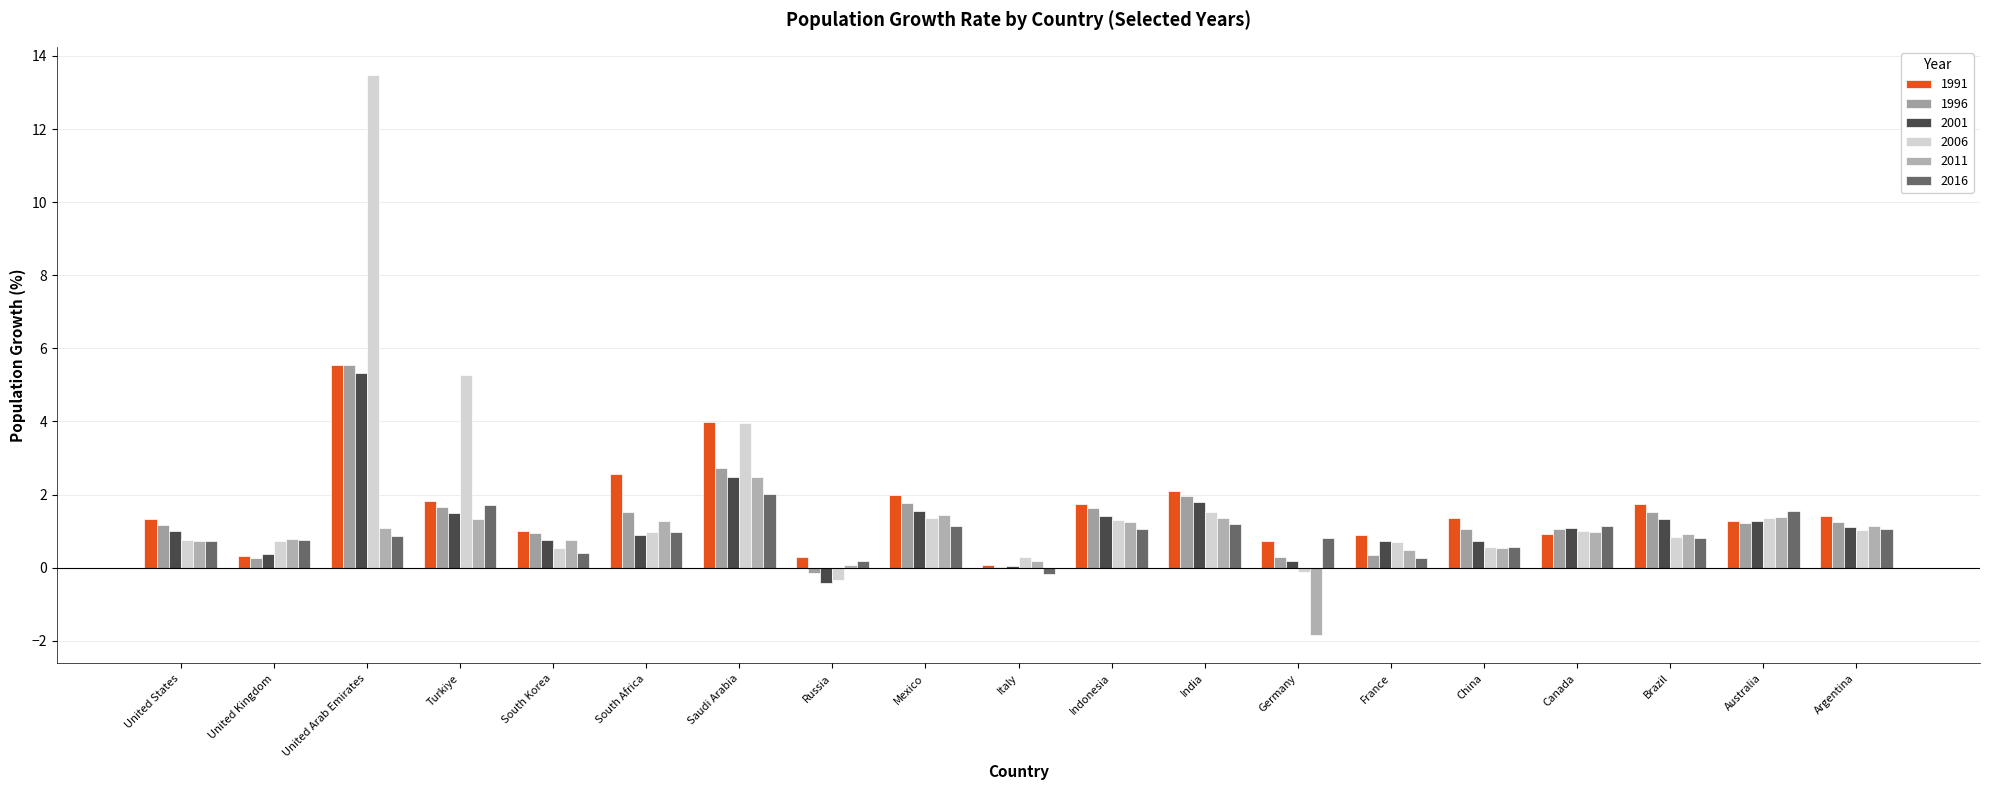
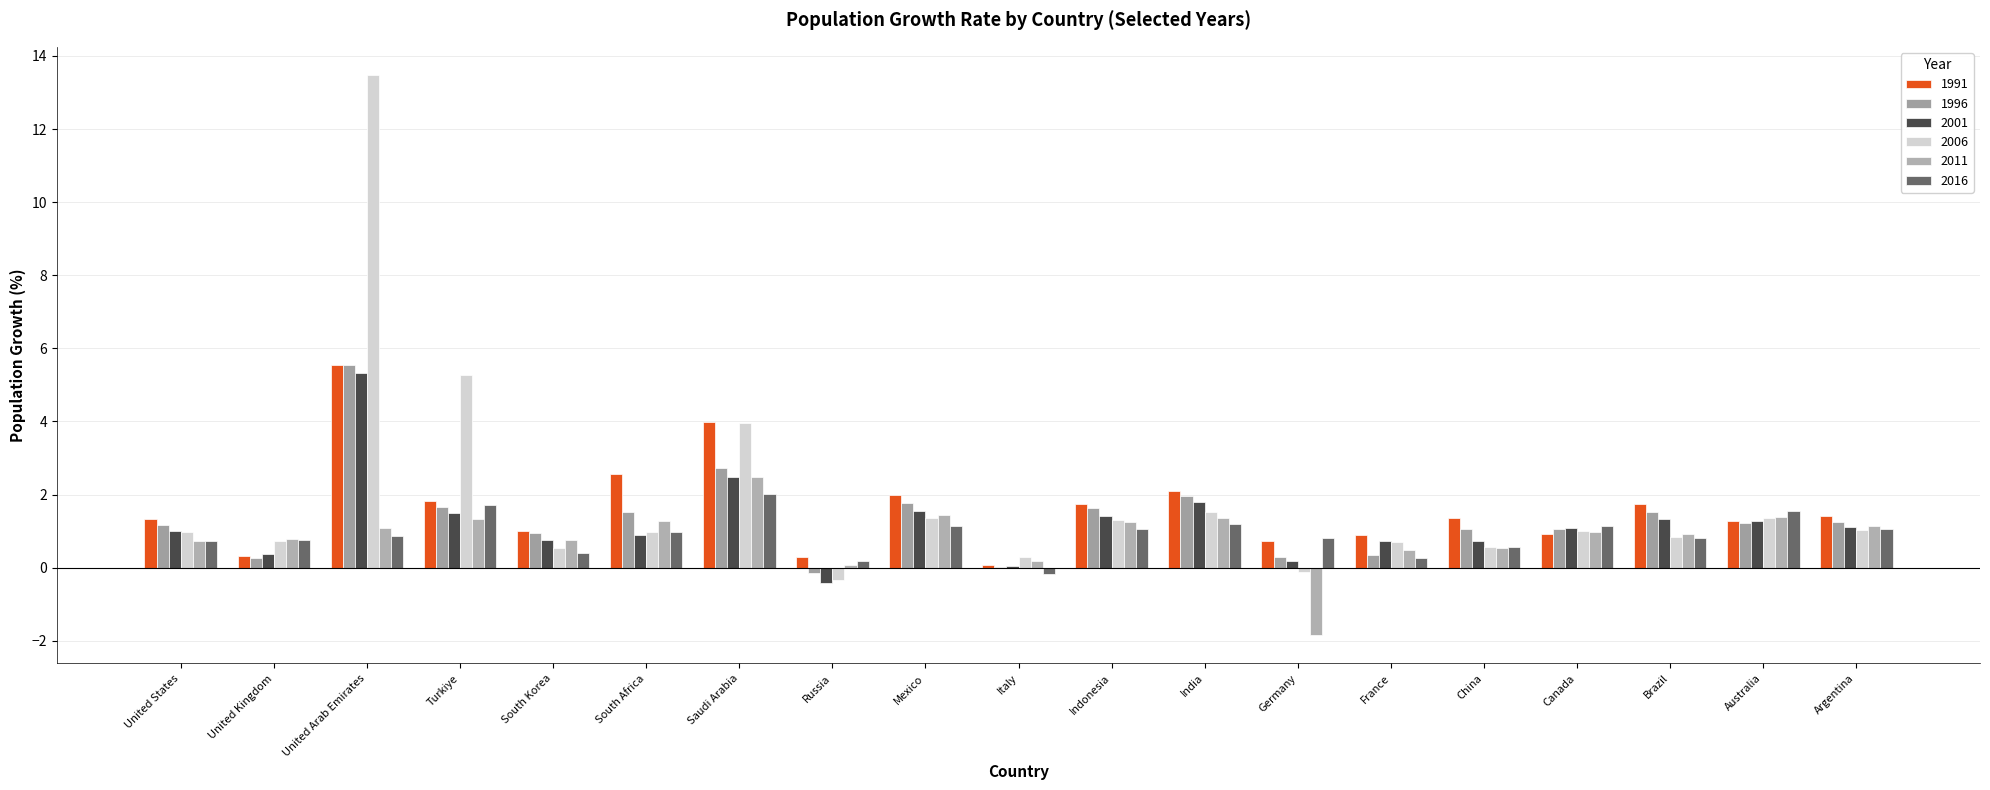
2006, United States: 0.7 -> 1.0
